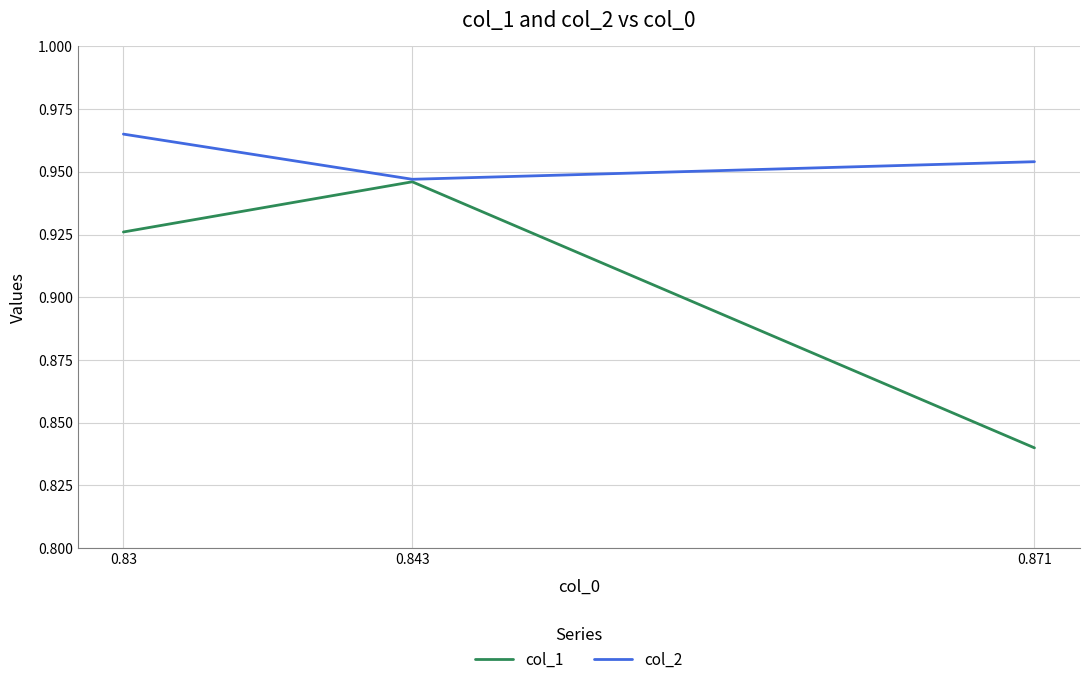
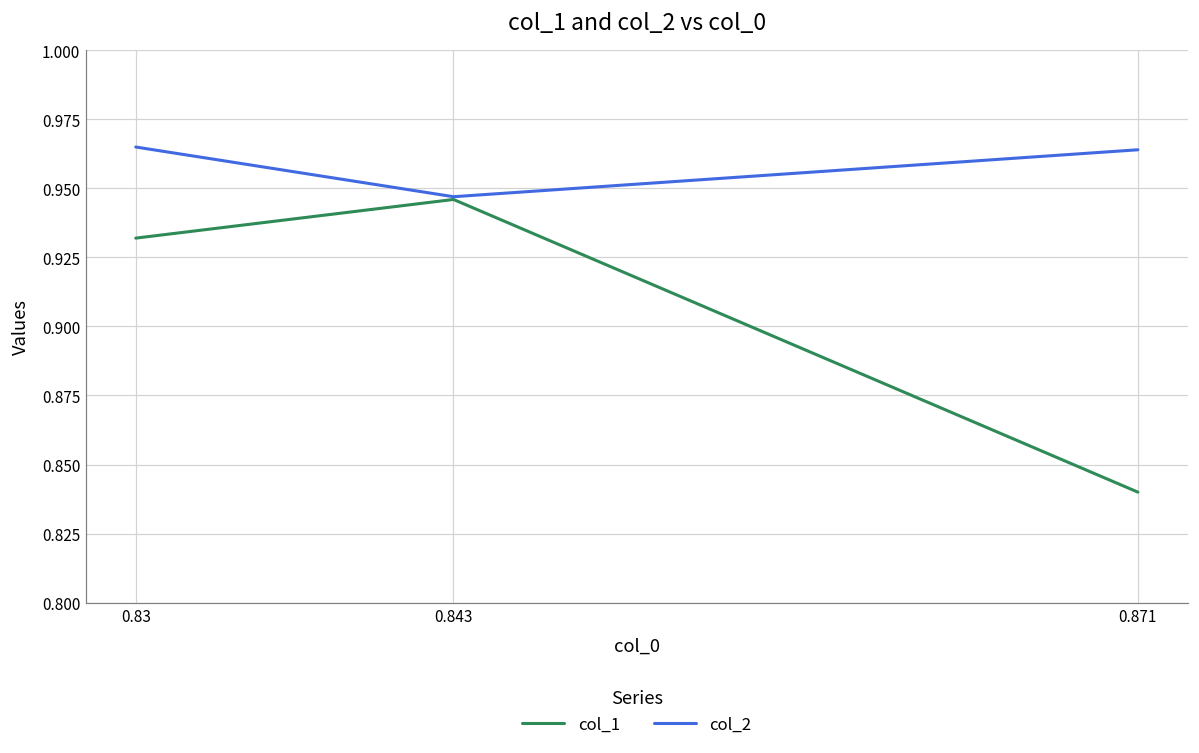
col_1, 0.83: 0.926 -> 0.932
col_2, 0.871: 0.954 -> 0.964
